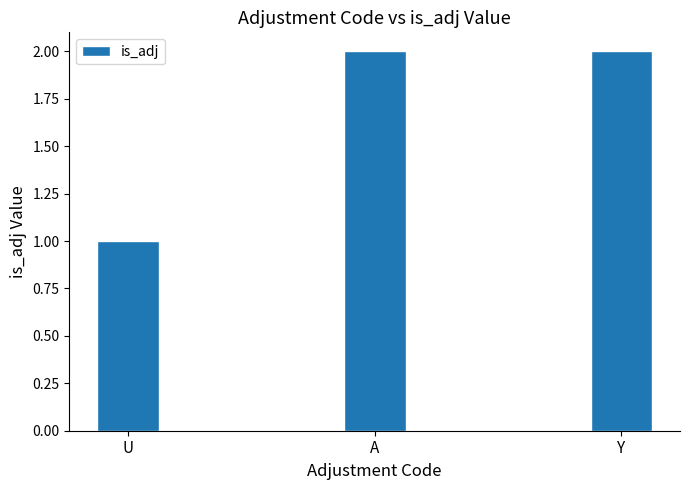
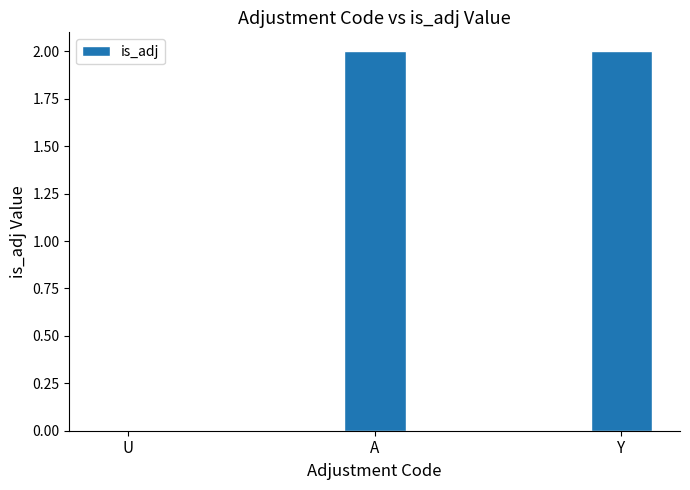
U: 1 -> 0
